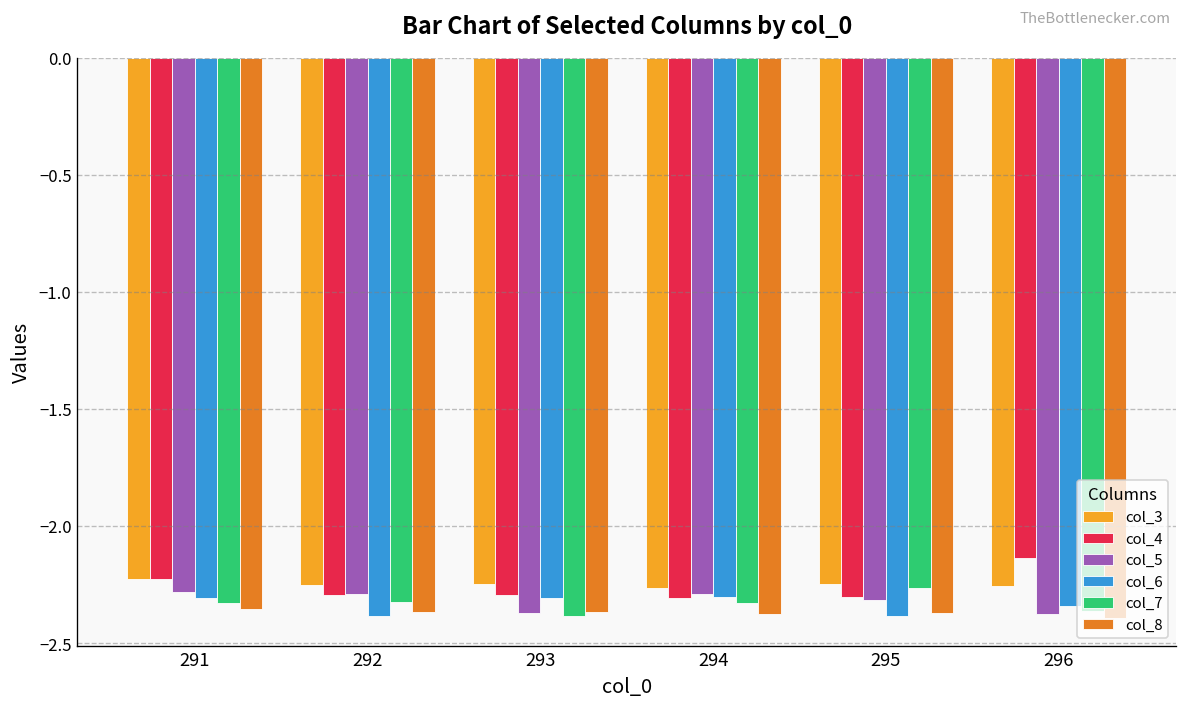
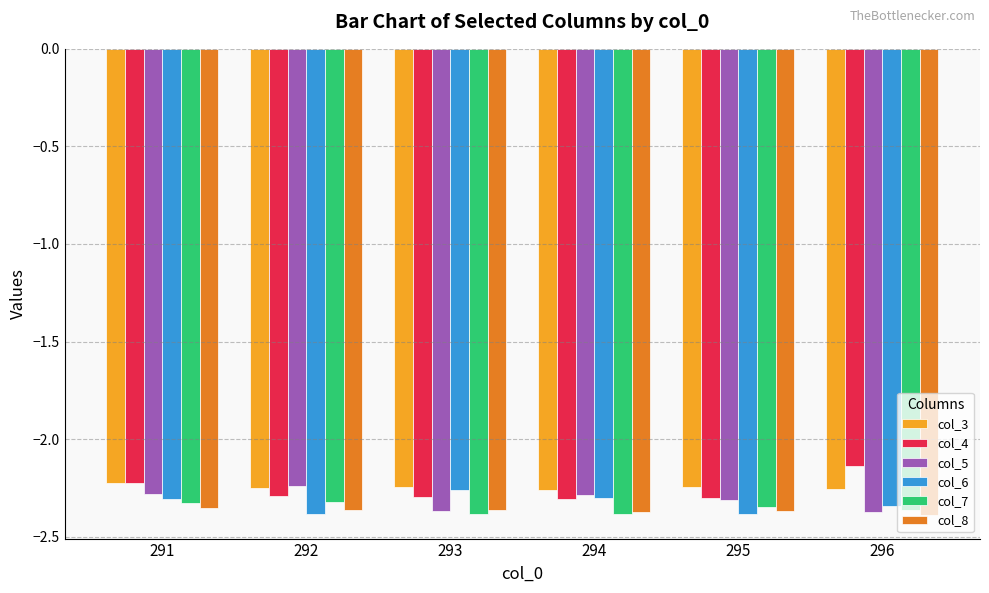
col_5, 292: -2.29 -> -2.24
col_6, 293: -2.31 -> -2.26
col_7, 294: -2.33 -> -2.38
col_7, 295: -2.26 -> -2.35
